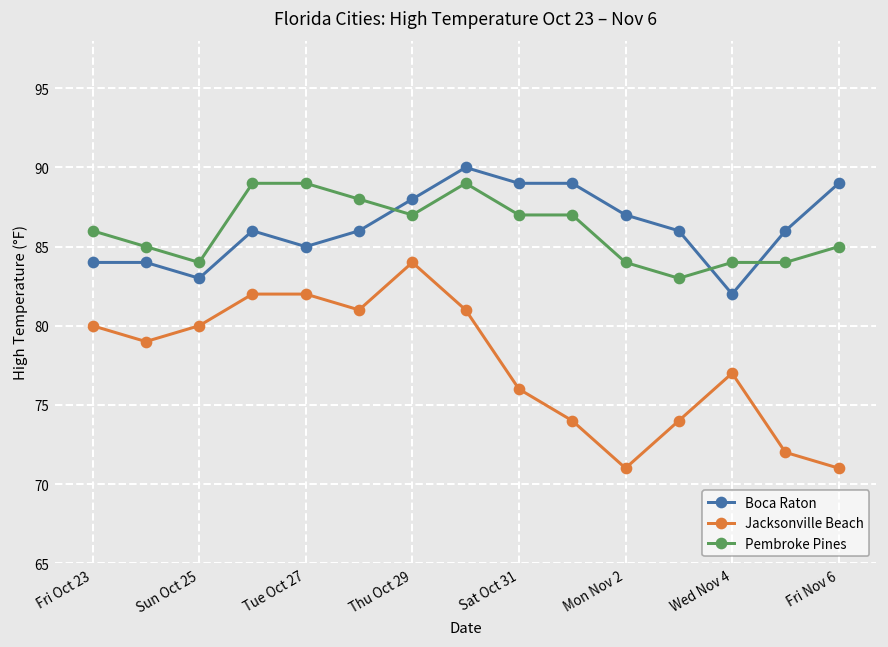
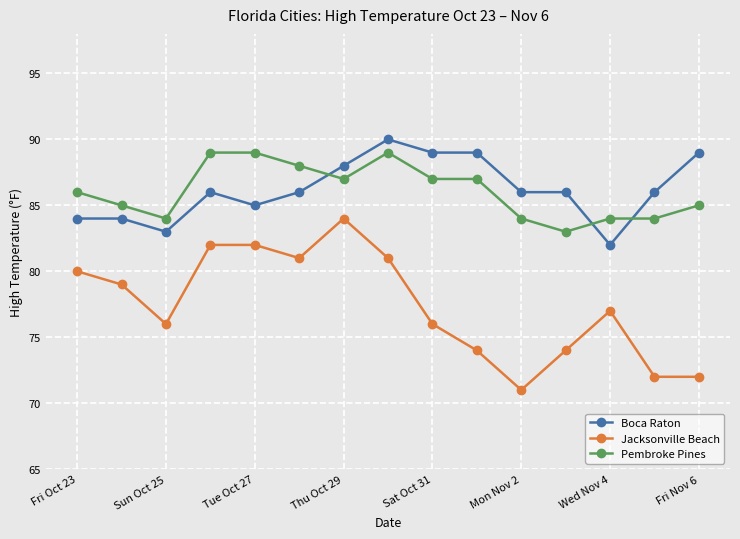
Jacksonville Beach, Sun Oct 25: 80 -> 76
Boca Raton, Mon Nov 2: 87 -> 86
Jacksonville Beach, Fri Nov 6: 71 -> 72
